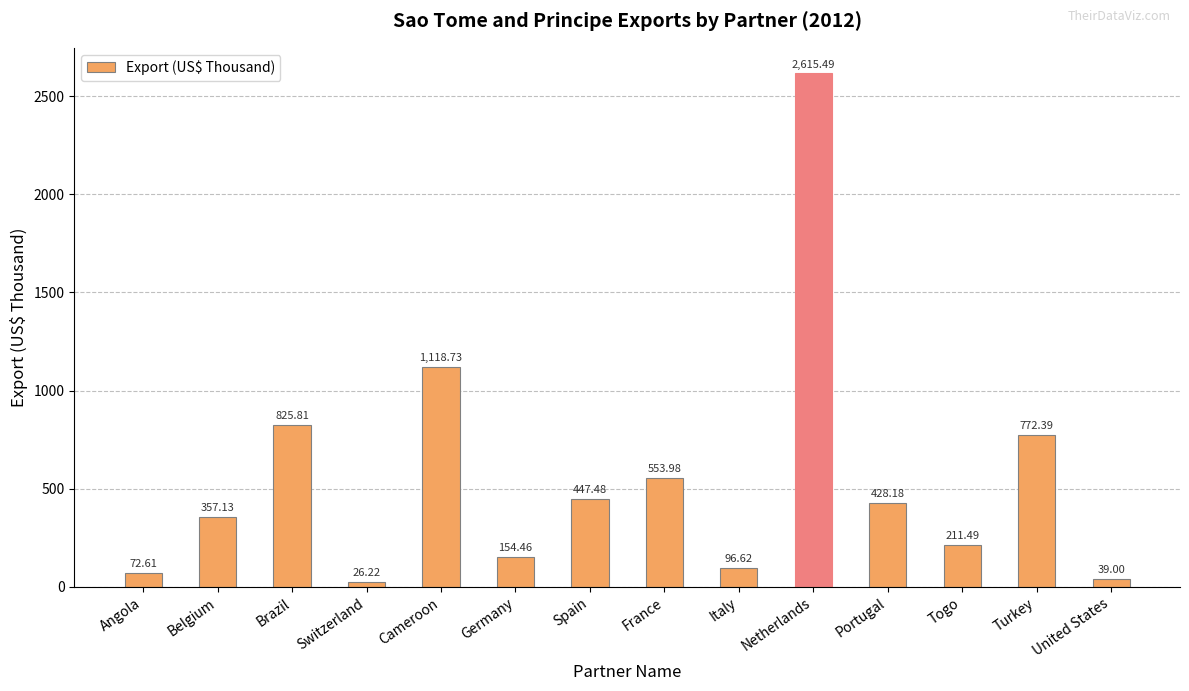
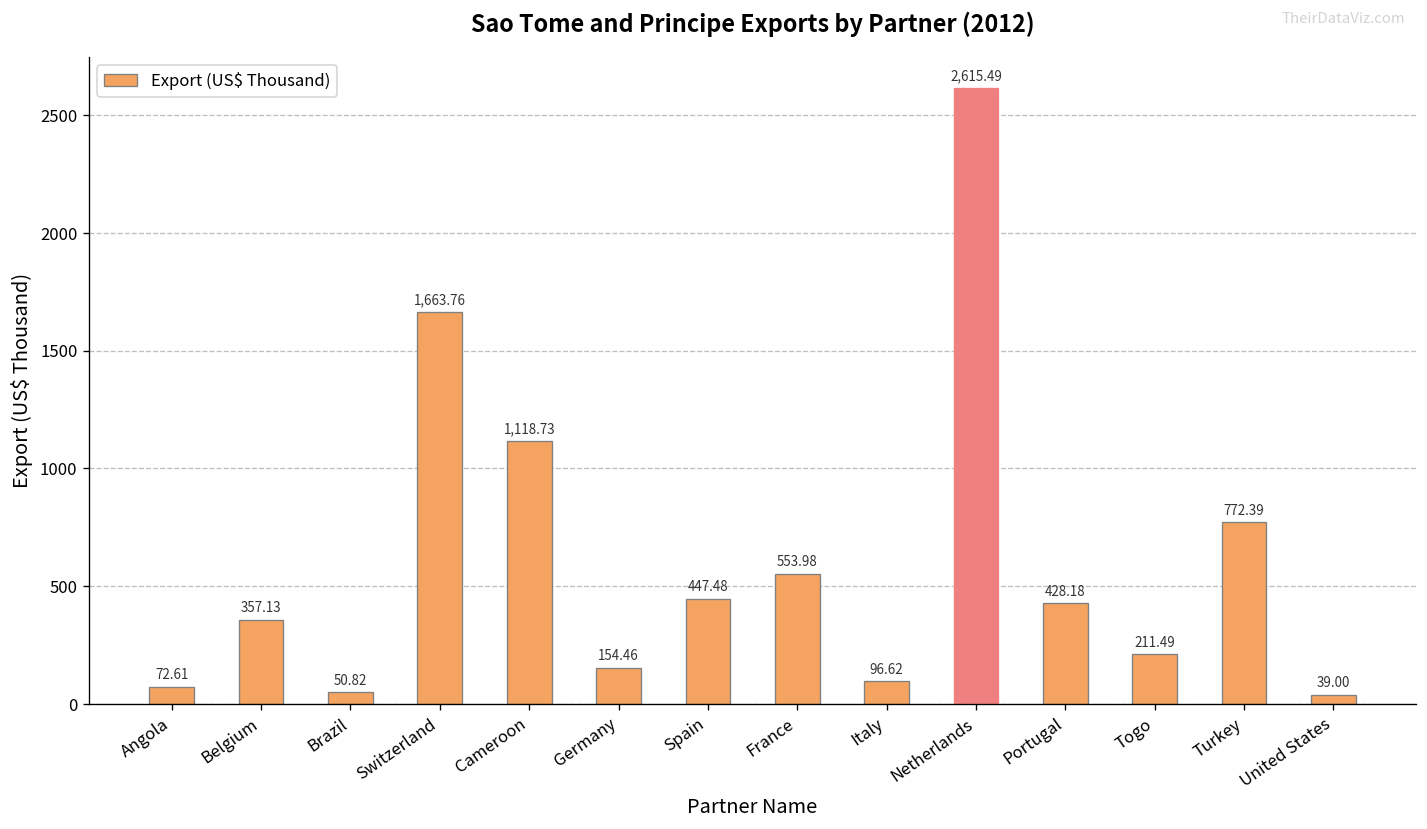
Brazil: 825.81 -> 50.82
Switzerland: 26.22 -> 1,663.76
